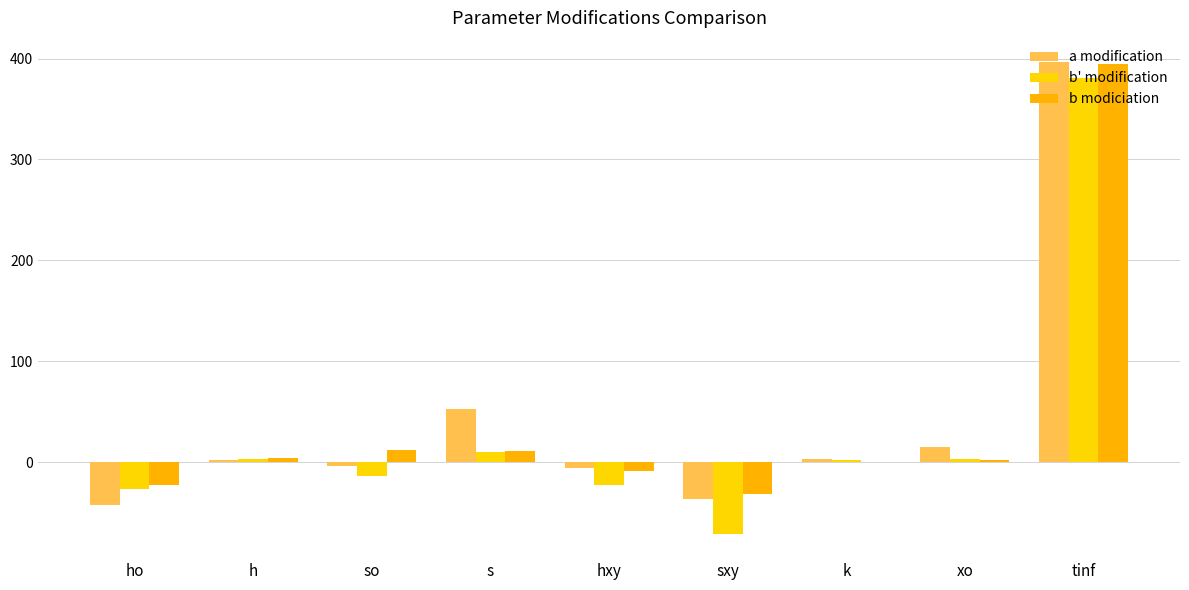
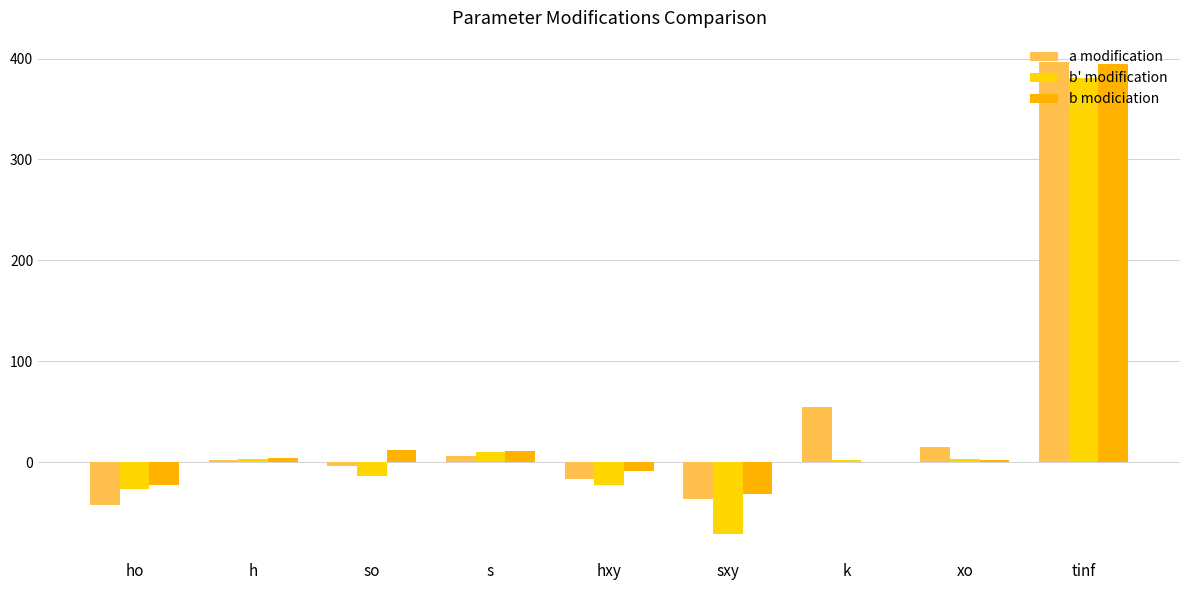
a modification, s: 53 -> 6
a modification, hxy: -5 -> -16
a modification, k: 4 -> 55
